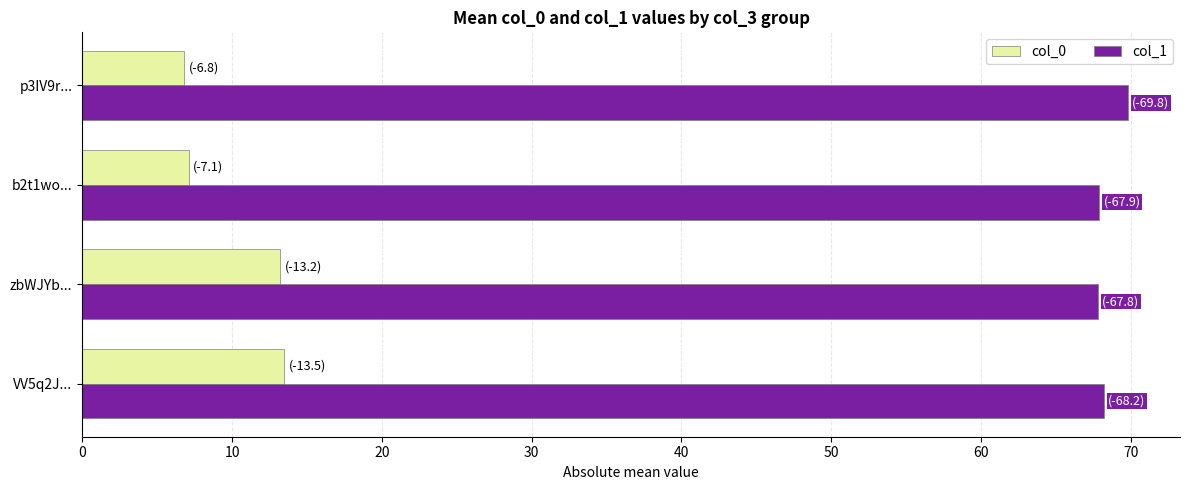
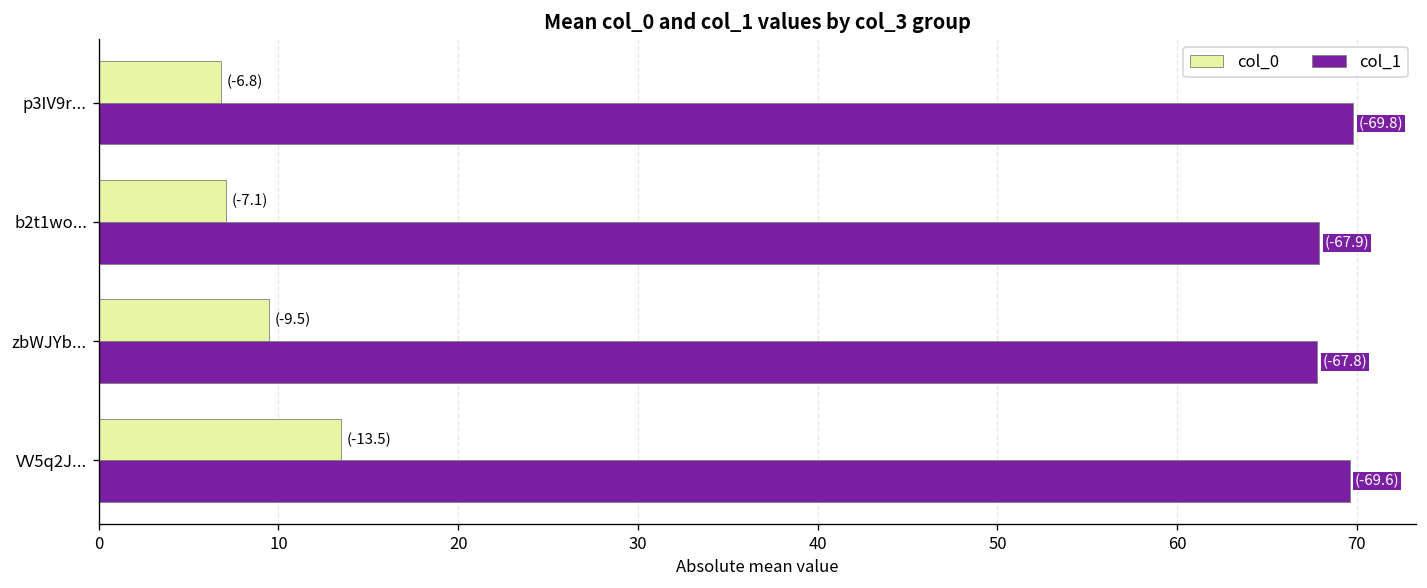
col_0, zbWJYb...: (-13.2) -> (-9.5)
col_1, VV5q2J...: (-68.2) -> (-69.6)
